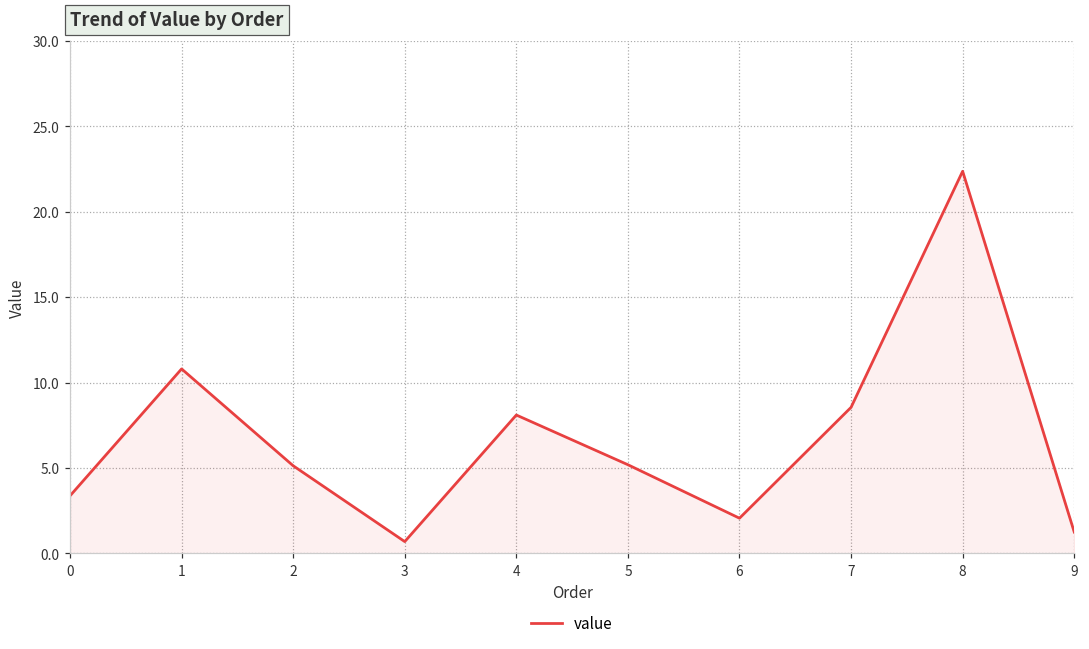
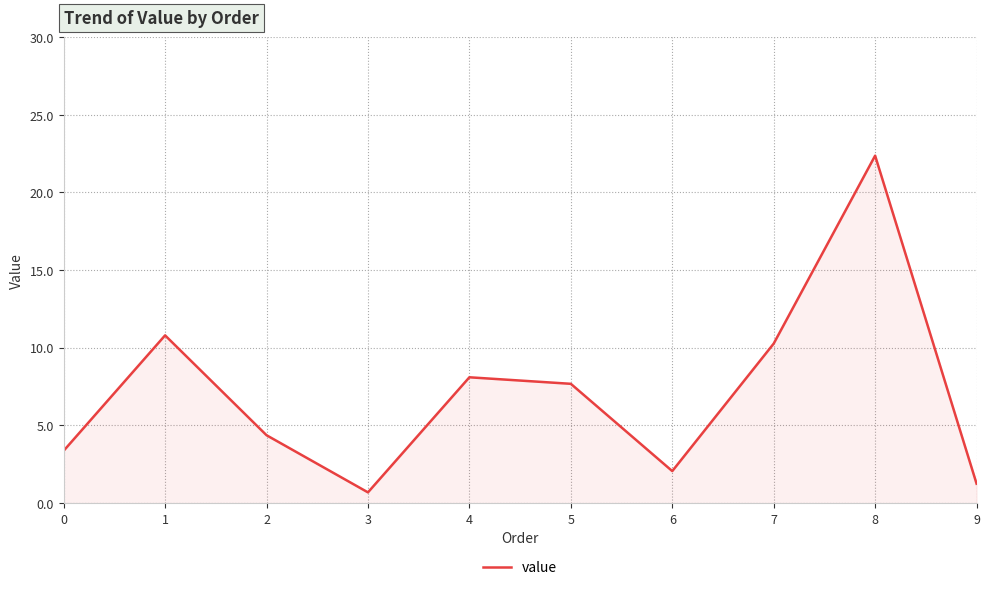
2: 5.1 -> 4.4
5: 5.2 -> 7.7
7: 8.6 -> 10.3
